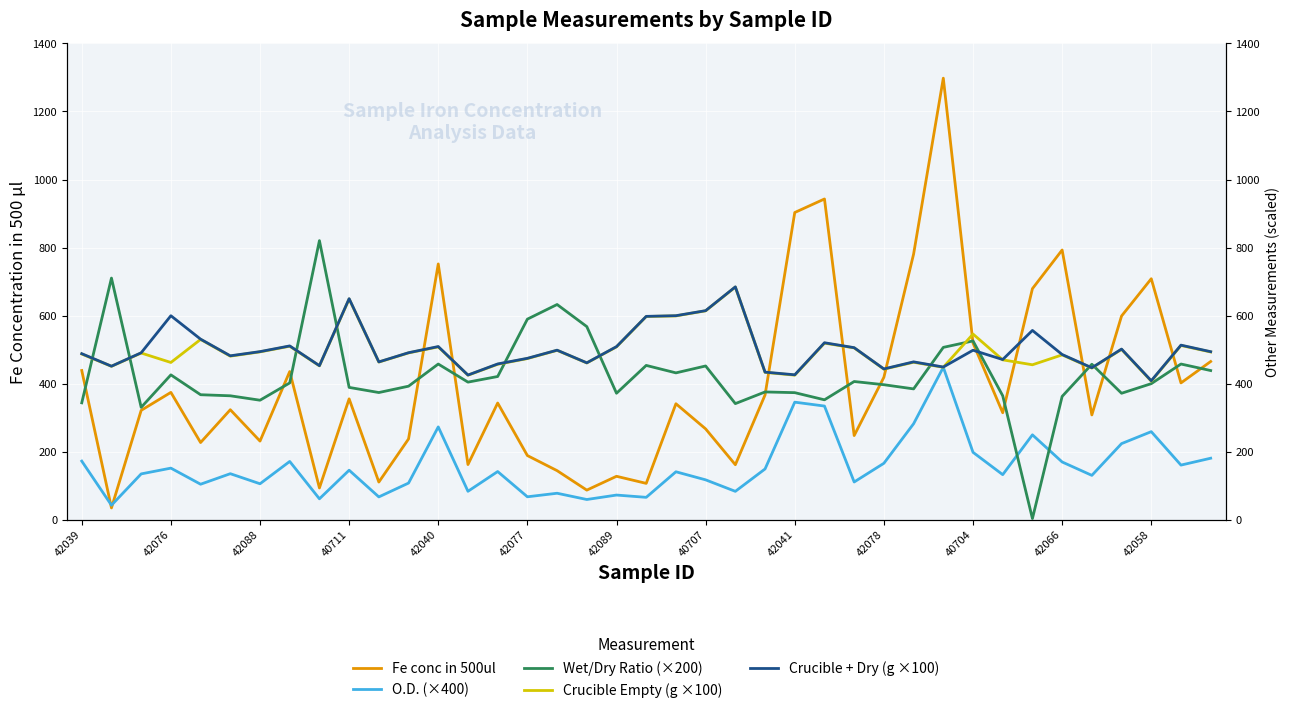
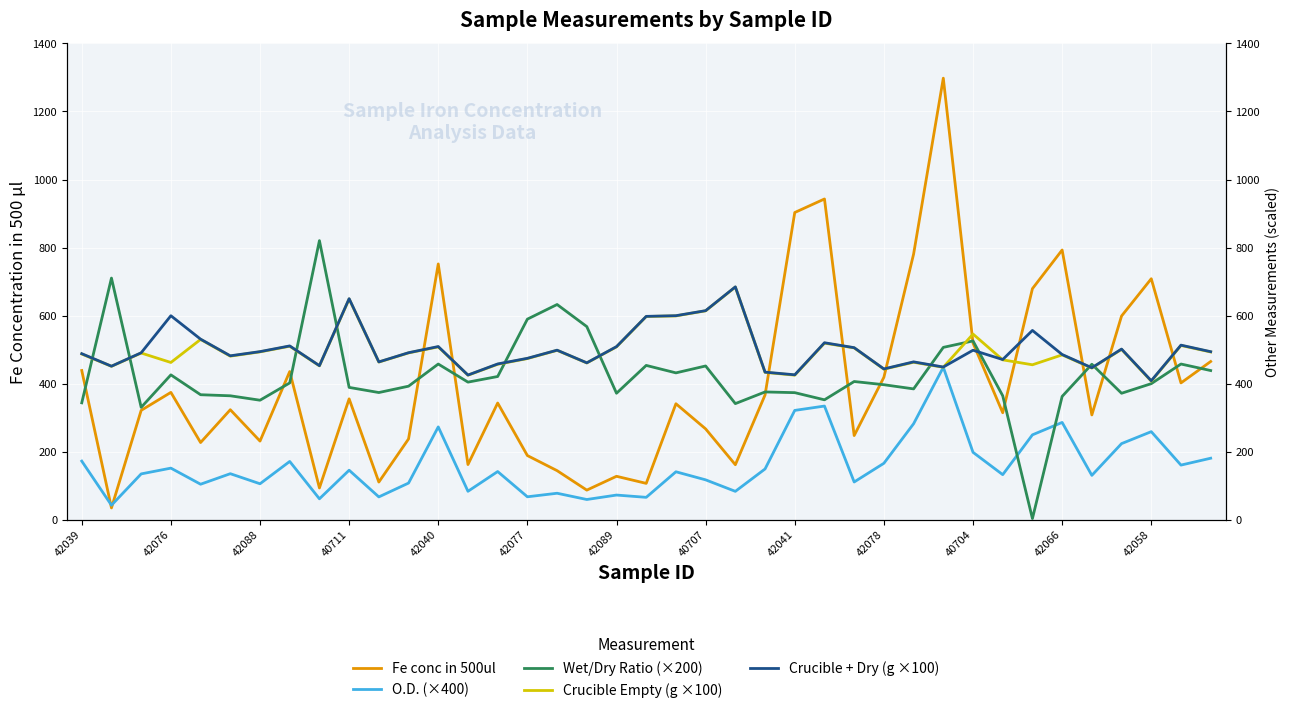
O.D. (×400), 42041: 350 -> 320
O.D. (×400), 42066: 170 -> 290
